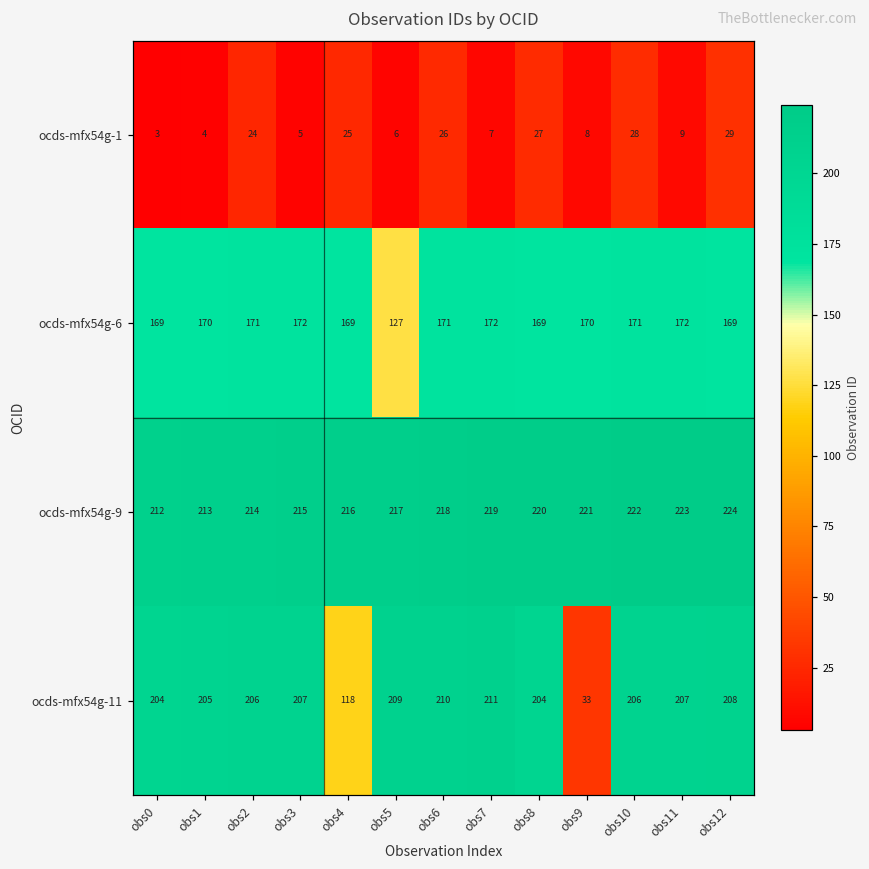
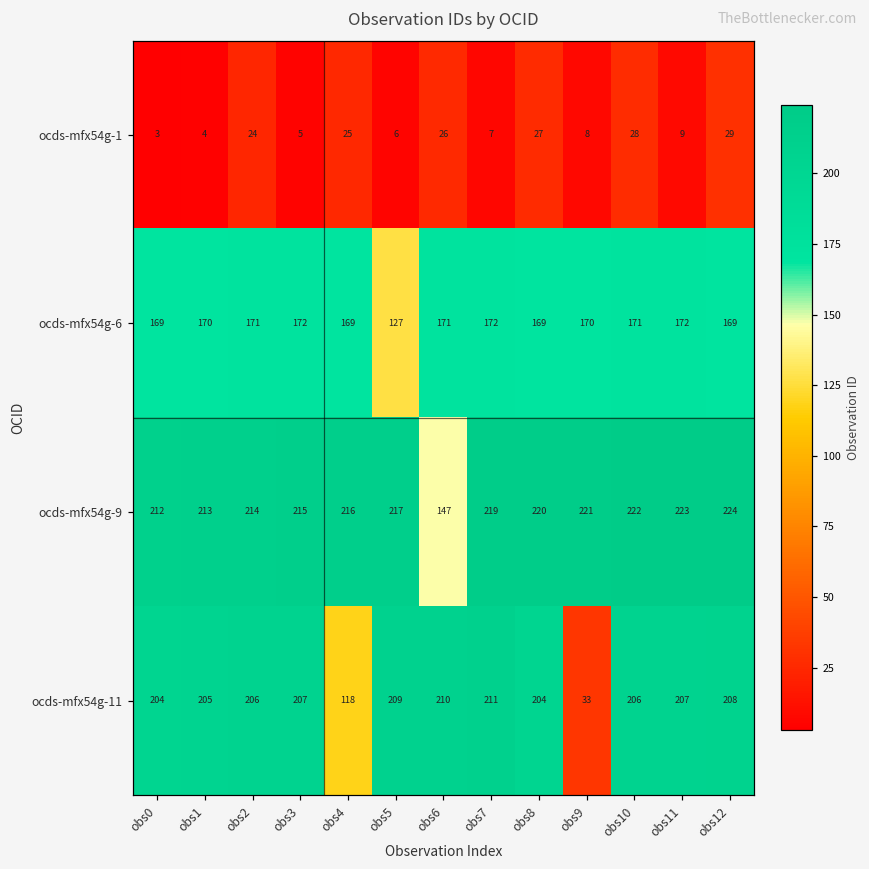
ocds-mfx54g-9, obs6: 218 -> 147
